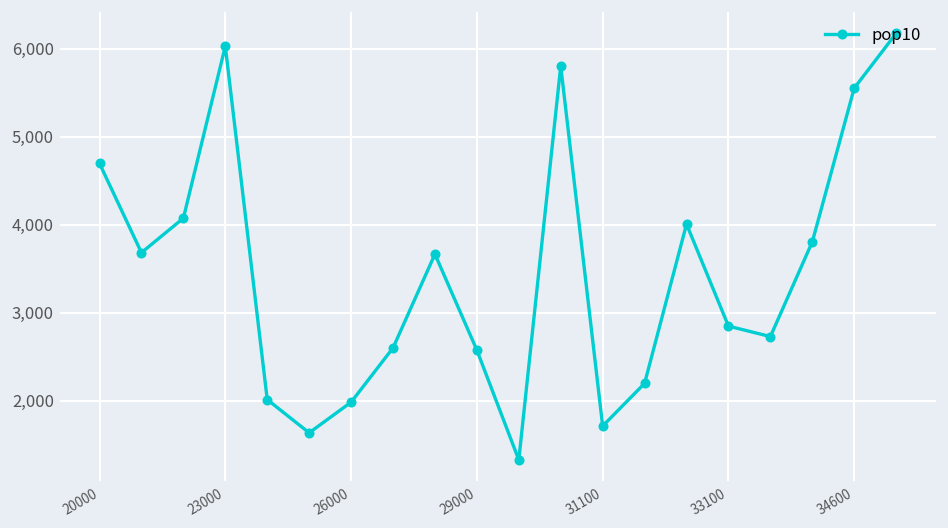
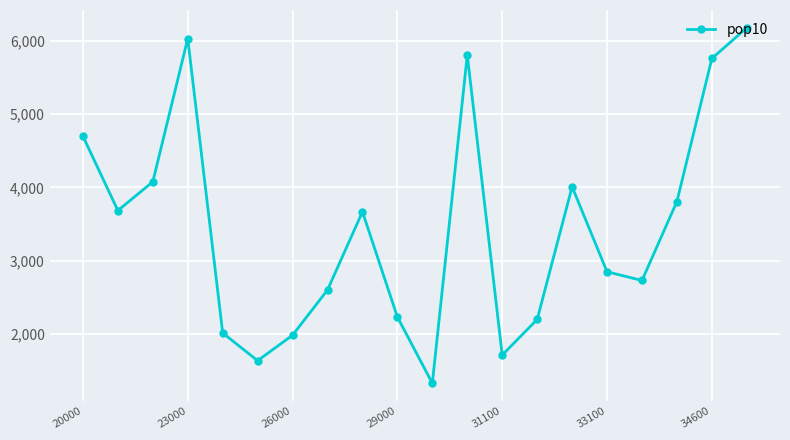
29000: 2,600 -> 2,200
34600: 5,600 -> 5,800
